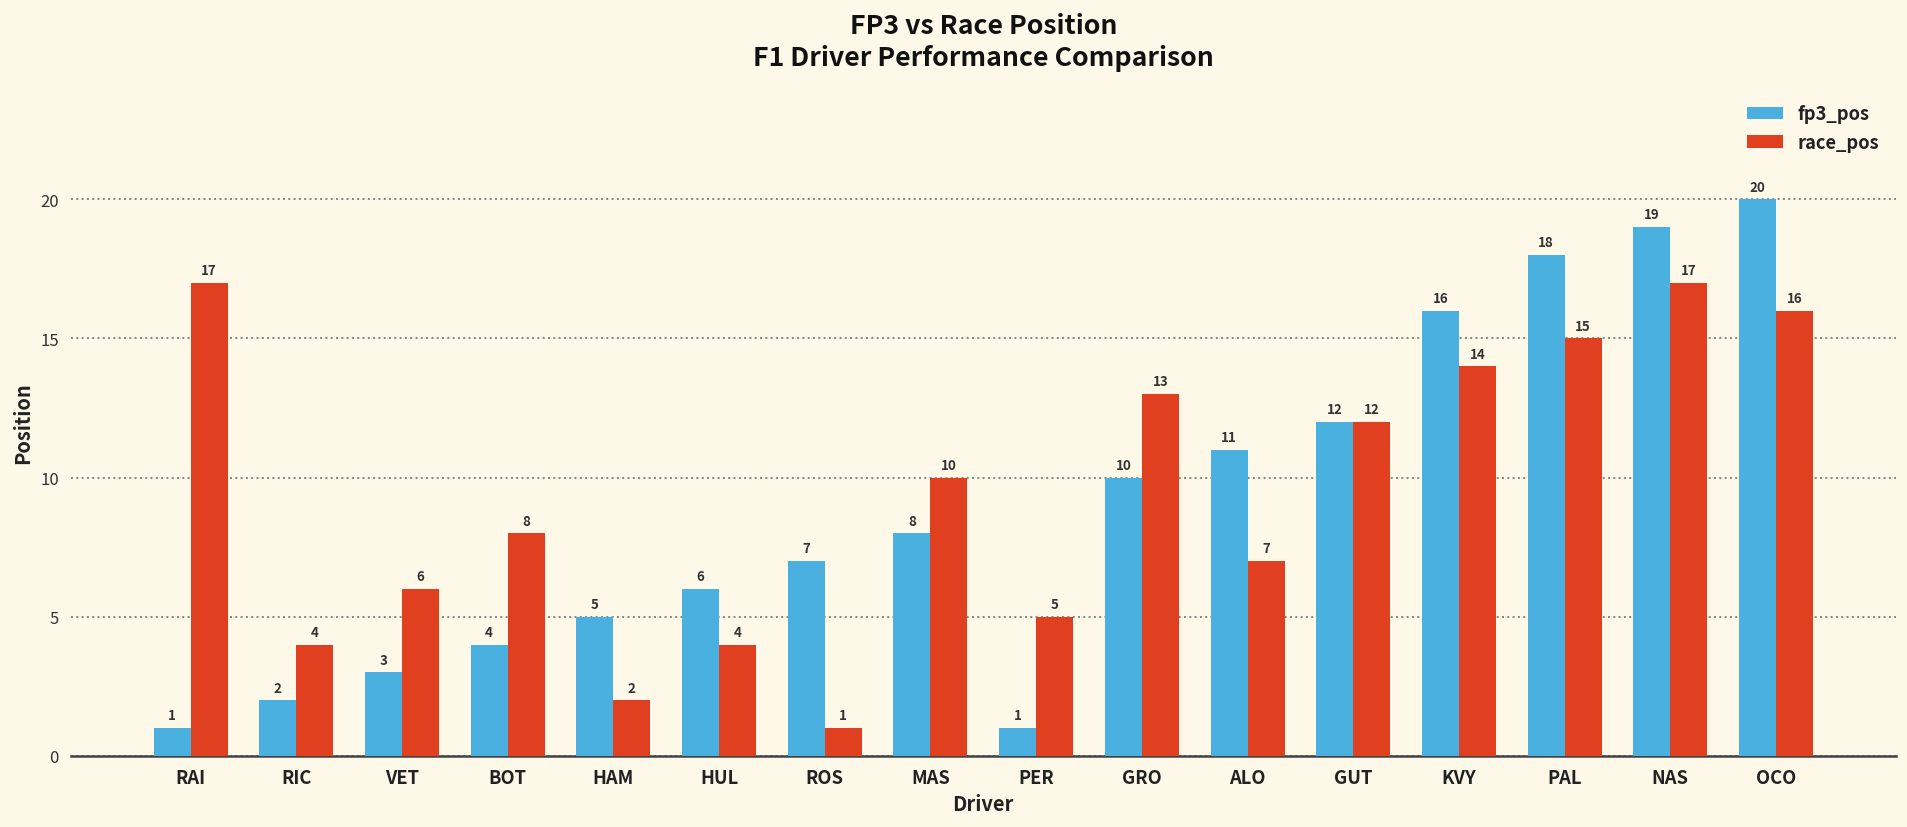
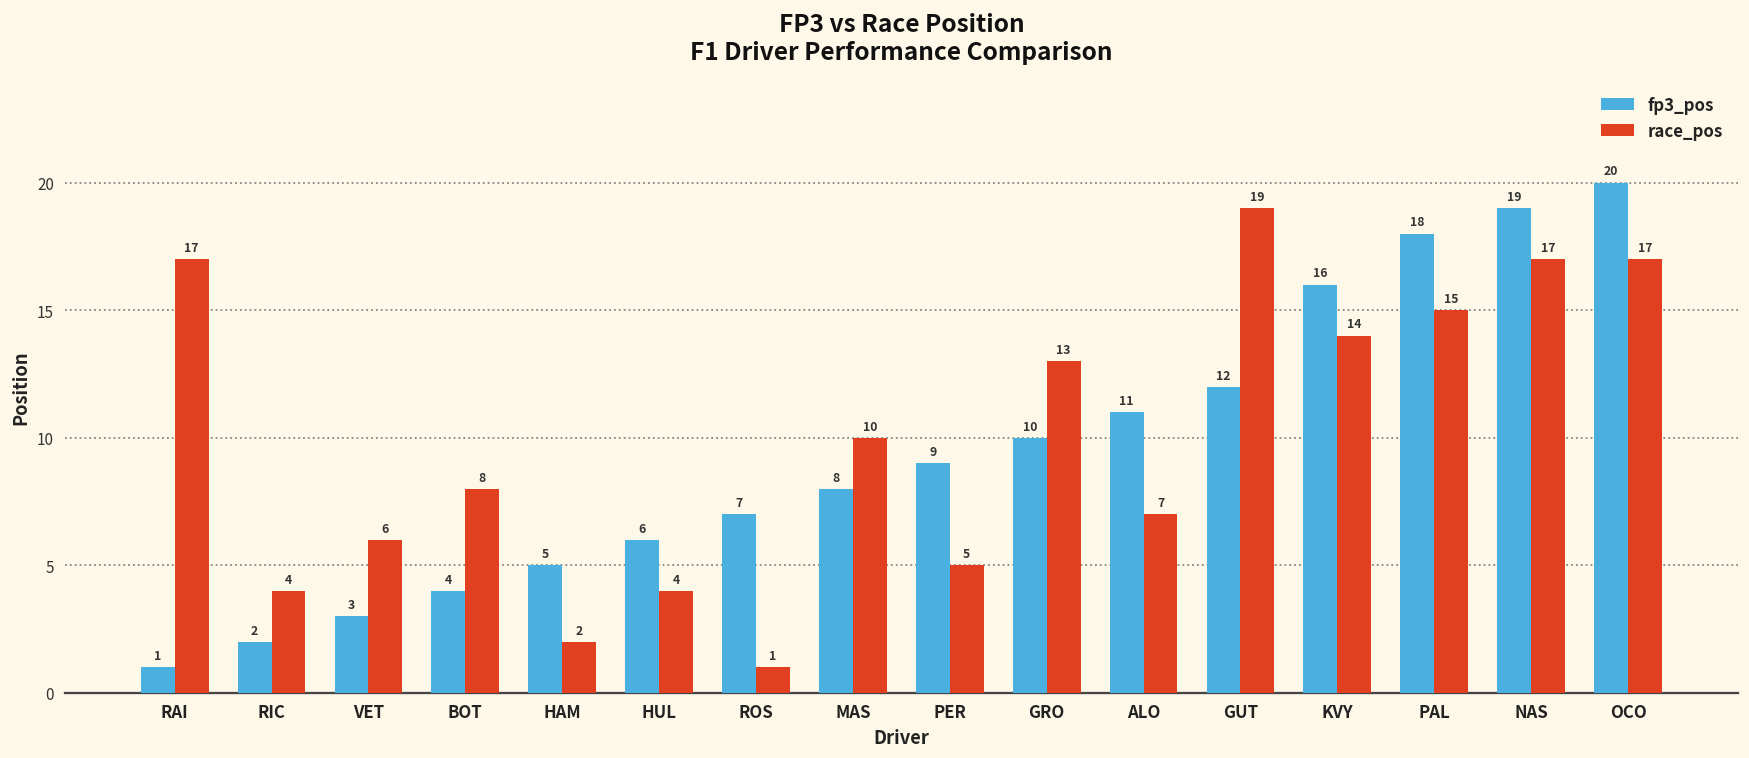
fp3_pos, PER: 1 -> 9
race_pos, GUT: 12 -> 19
race_pos, OCO: 16 -> 17
